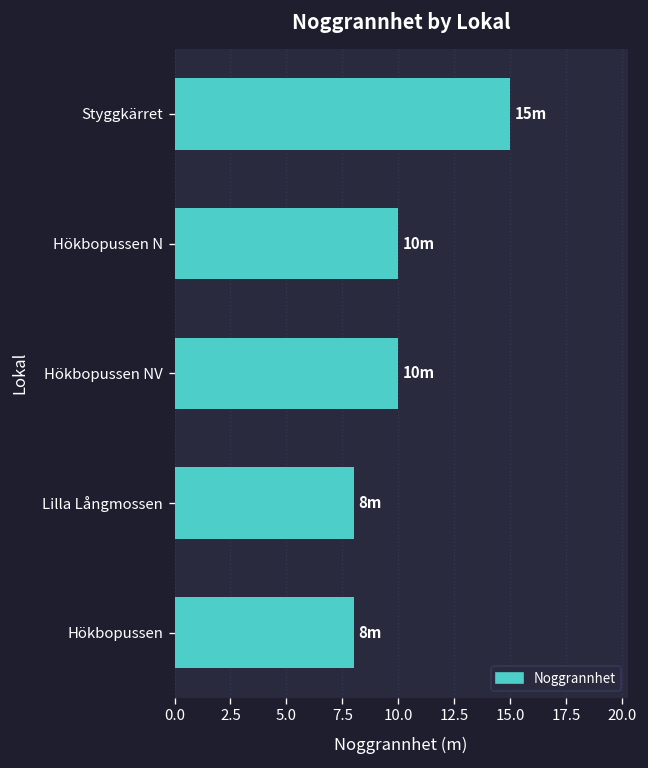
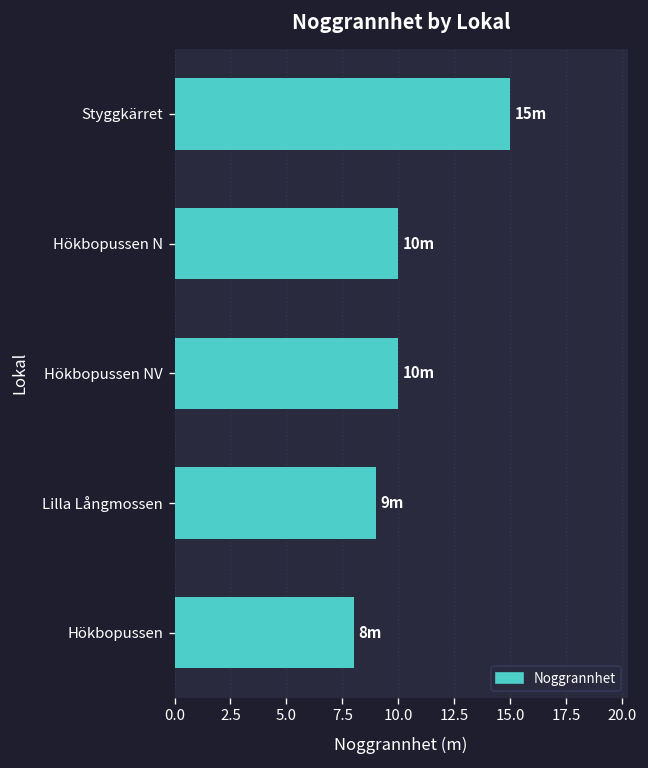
Lilla Långmossen: 8m -> 9m
